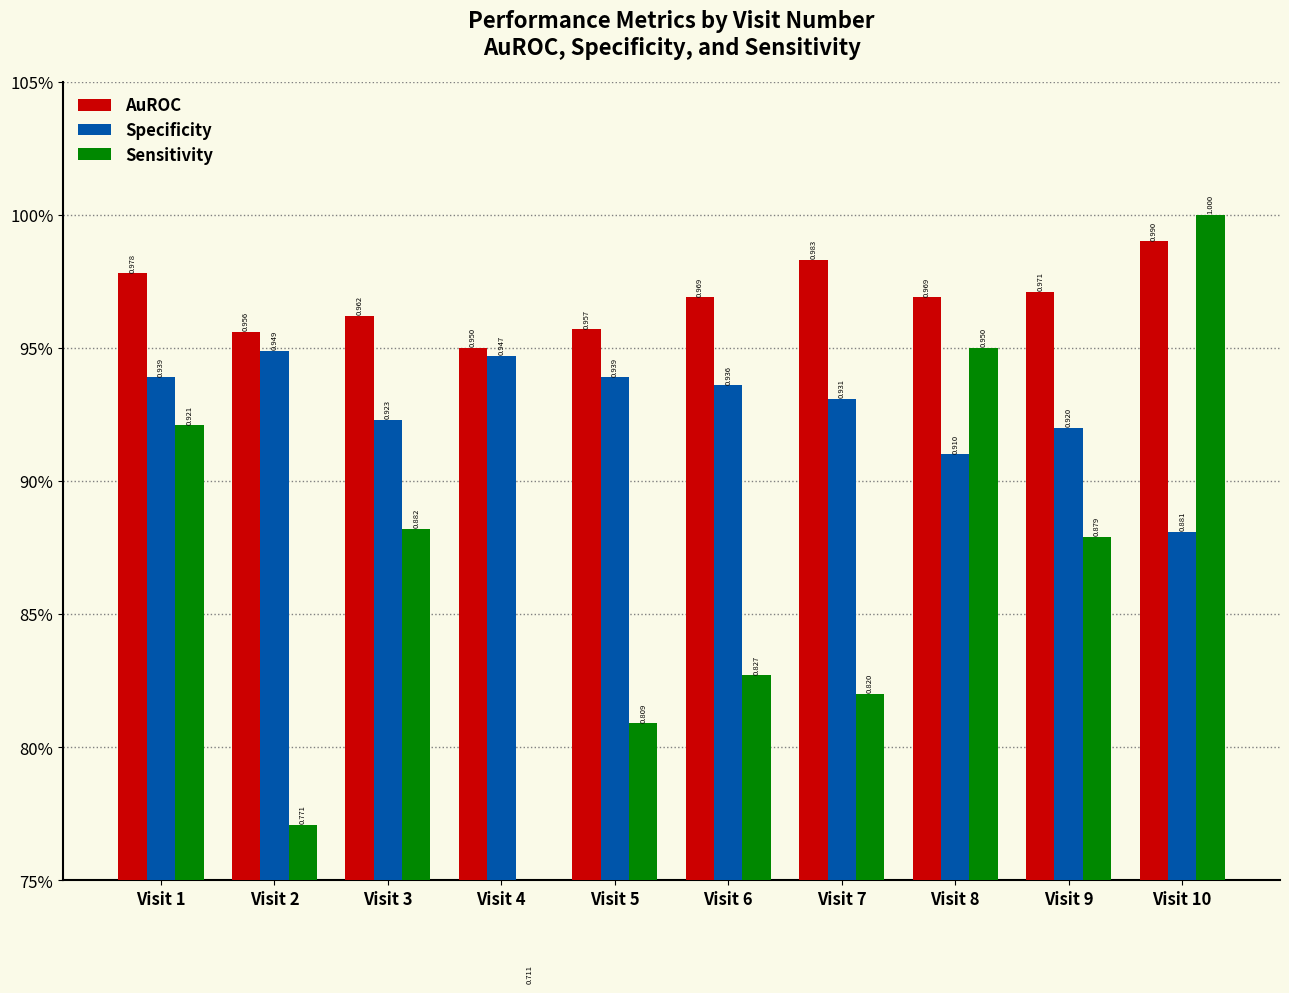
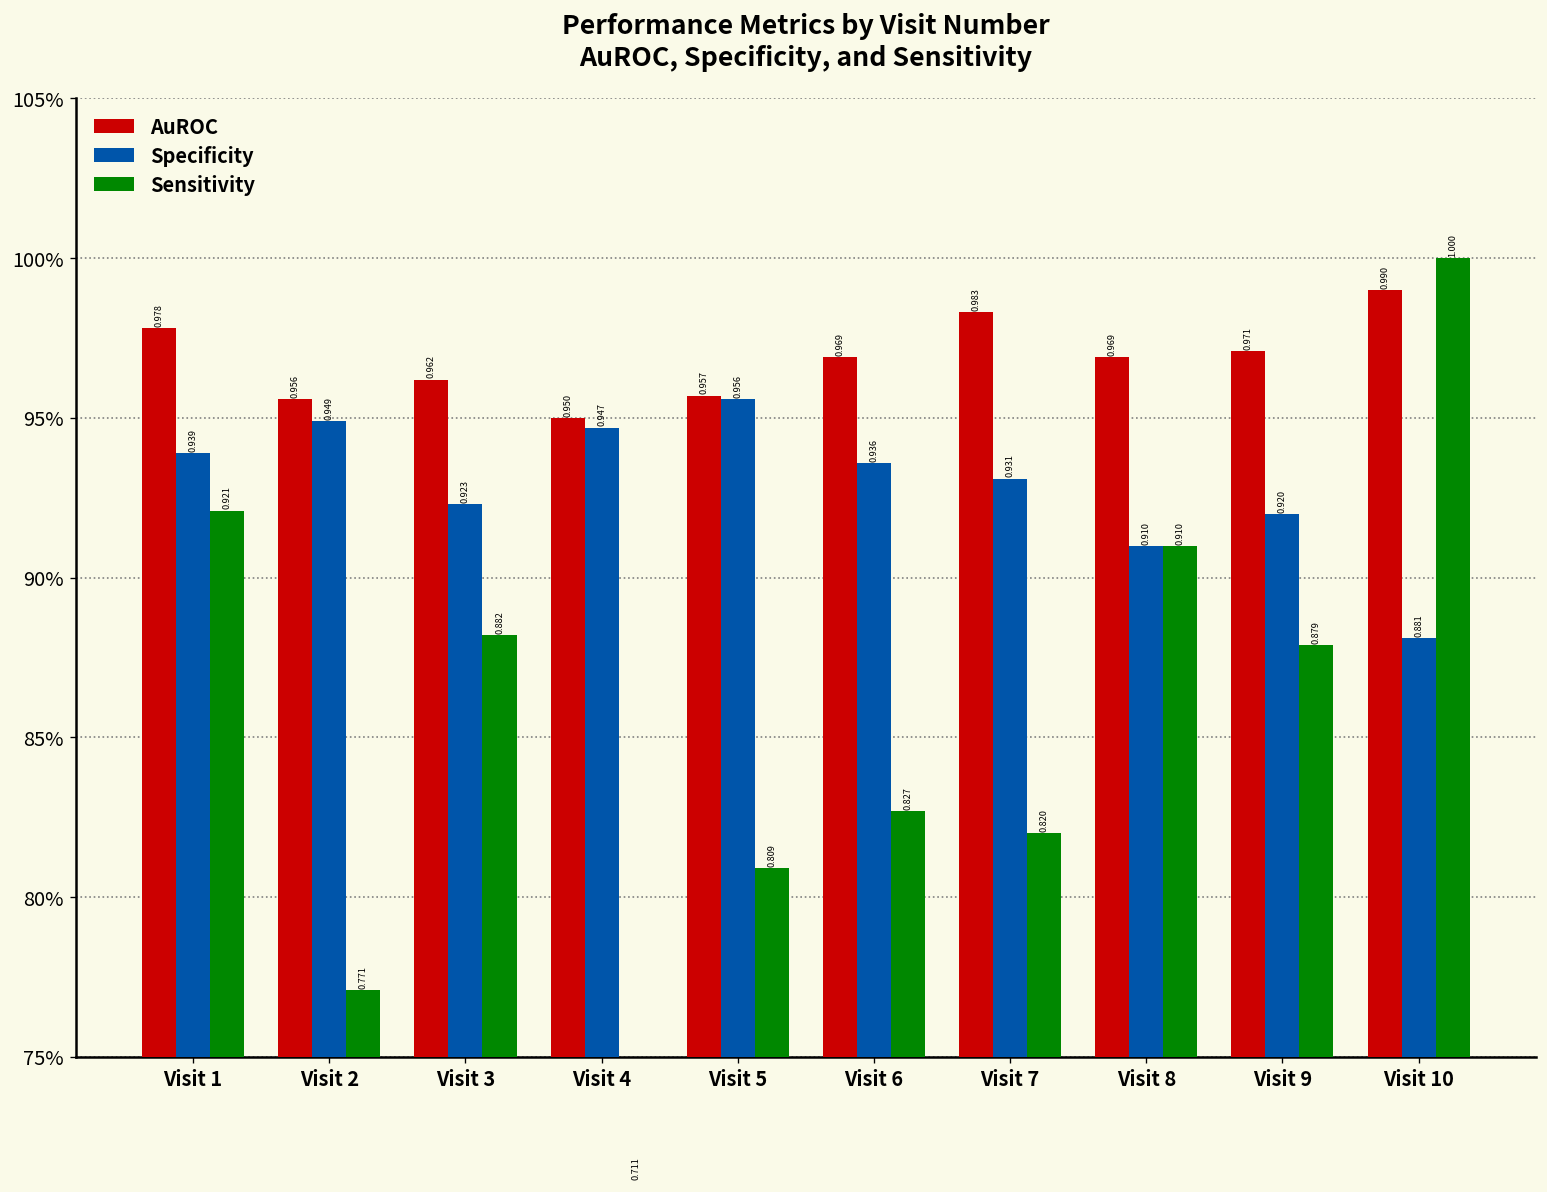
Specificity, Visit 5: 0.939 -> 0.956
Sensitivity, Visit 8: 0.950 -> 0.910
